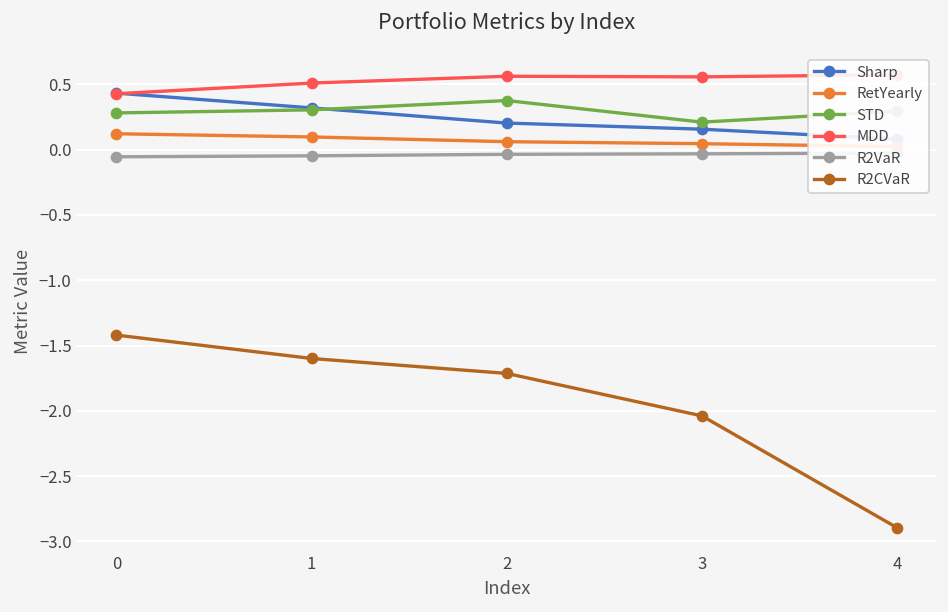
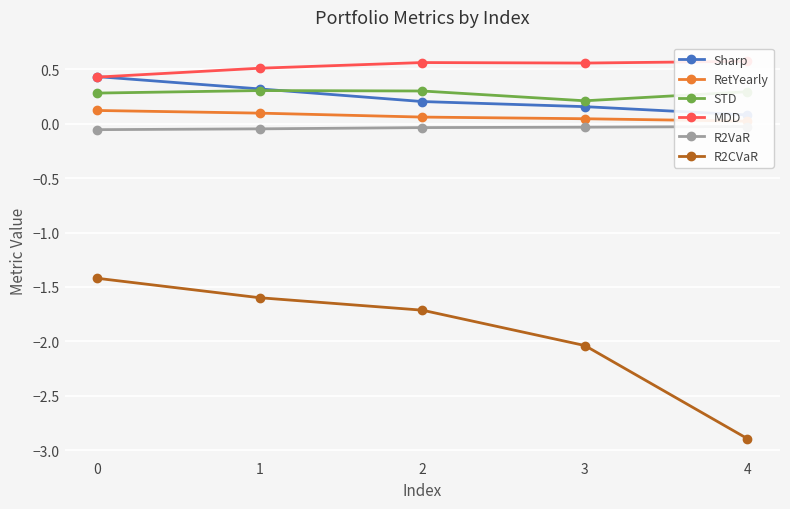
STD, 2: 0.38 -> 0.30
